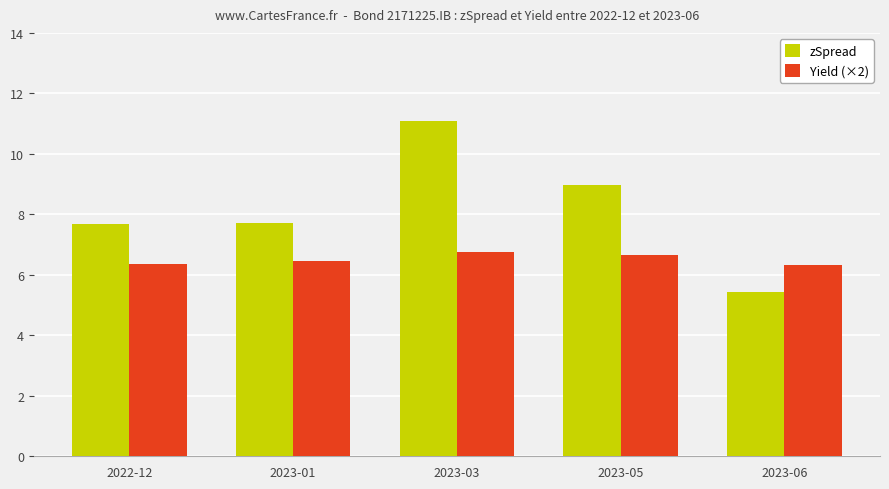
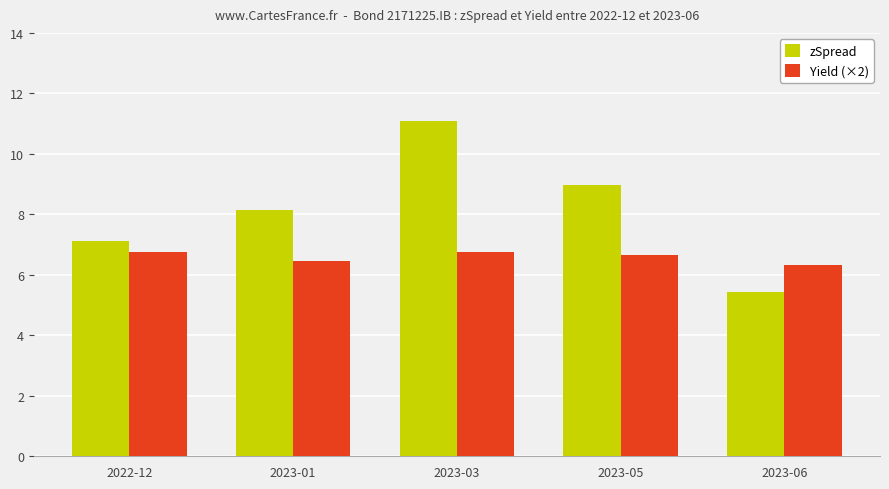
zSpread, 2022-12: 7.7 -> 7.1
Yield (×2), 2022-12: 6.4 -> 6.7
zSpread, 2023-01: 7.7 -> 8.1
